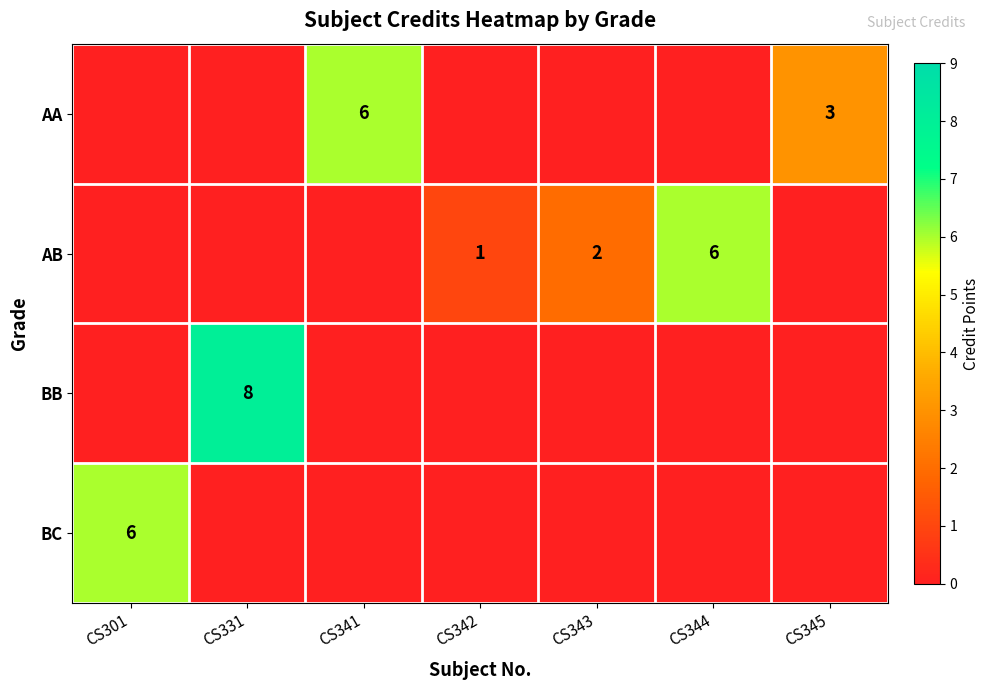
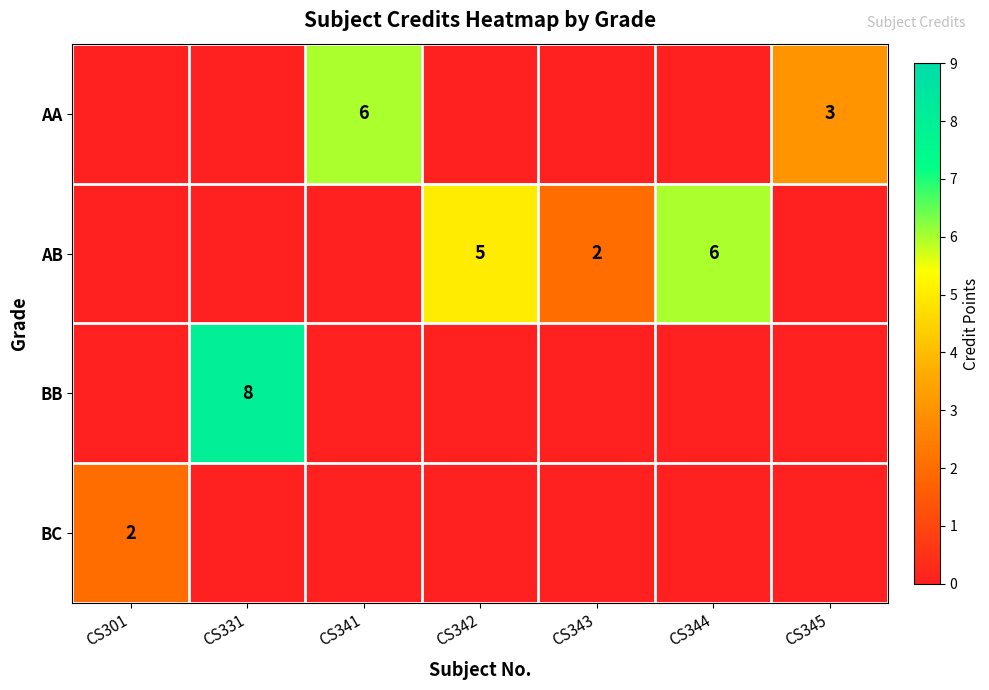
AB, CS342: 1 -> 5
BC, CS301: 6 -> 2
